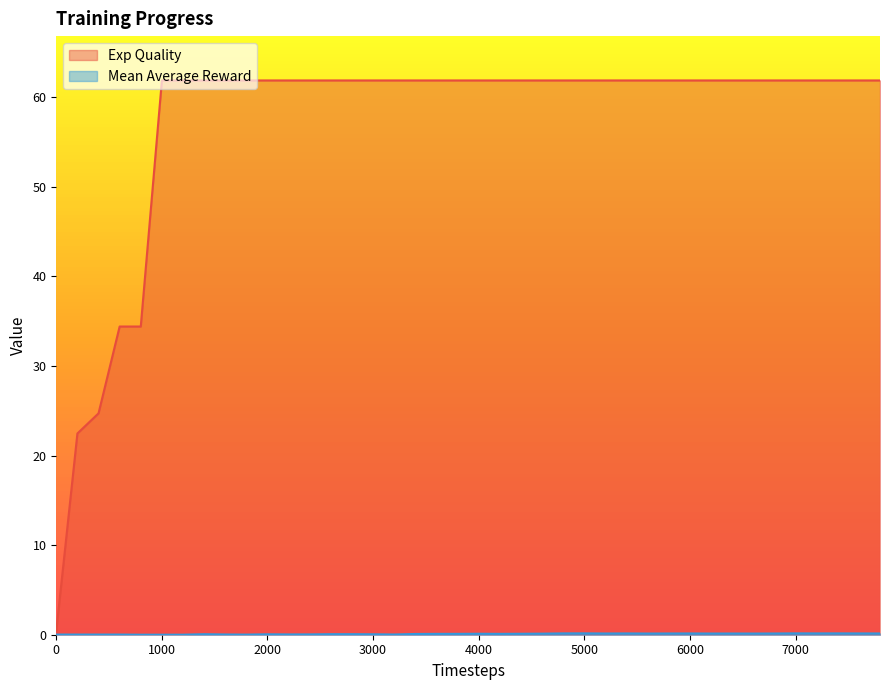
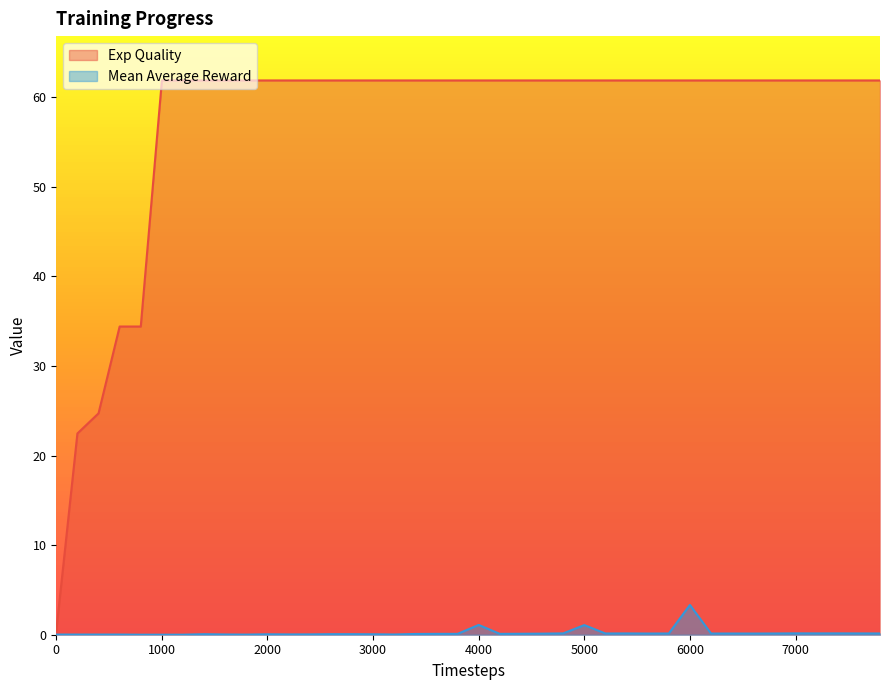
Mean Average Reward, 4000: 0 -> 1
Mean Average Reward, 5000: 0 -> 1
Mean Average Reward, 6000: 0 -> 3
